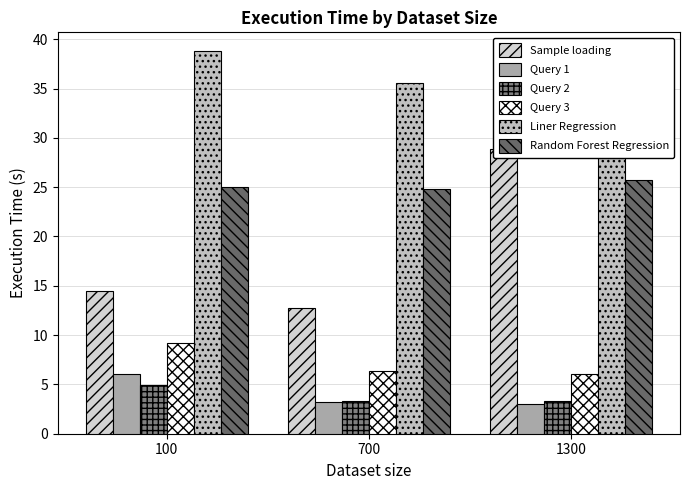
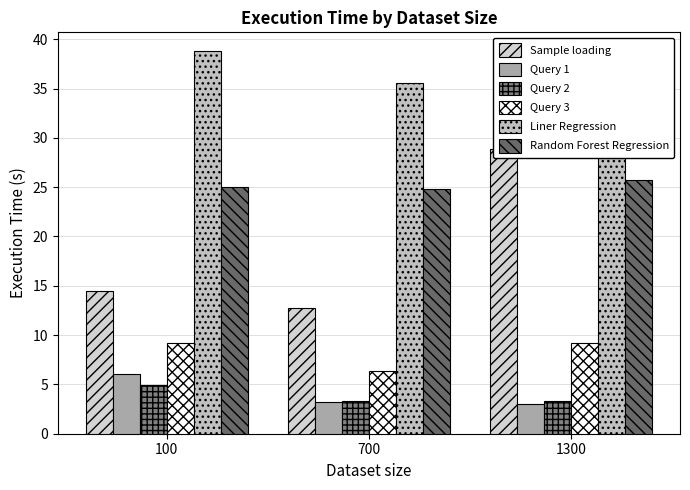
Query 3, 1300: 6 -> 9
